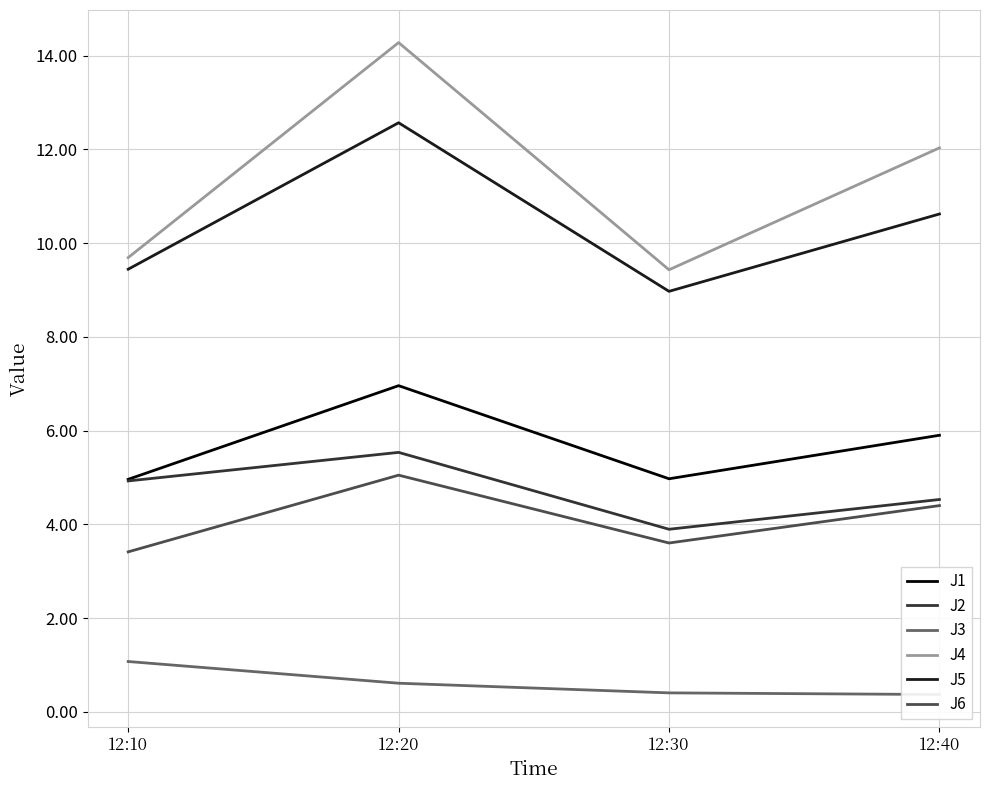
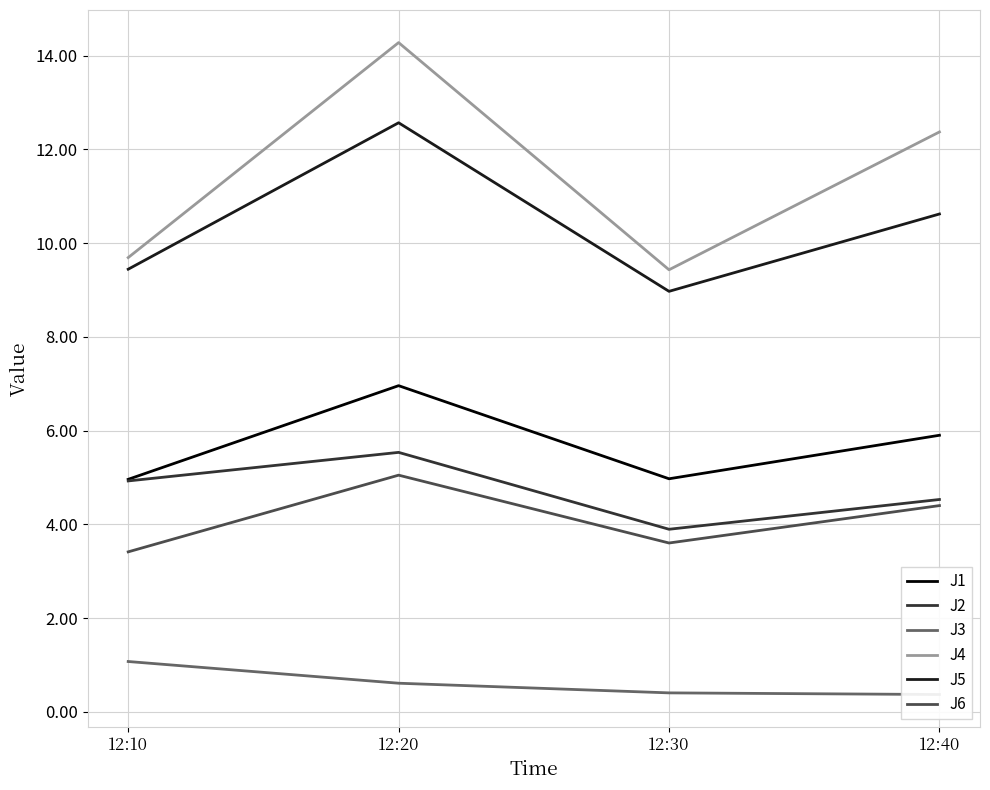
J4, 12:40: 12.0 -> 12.4
